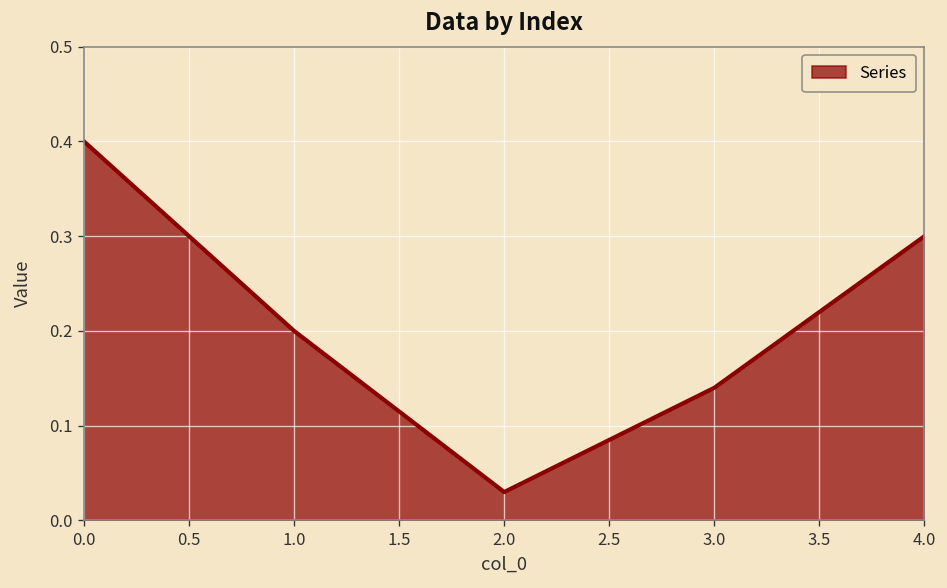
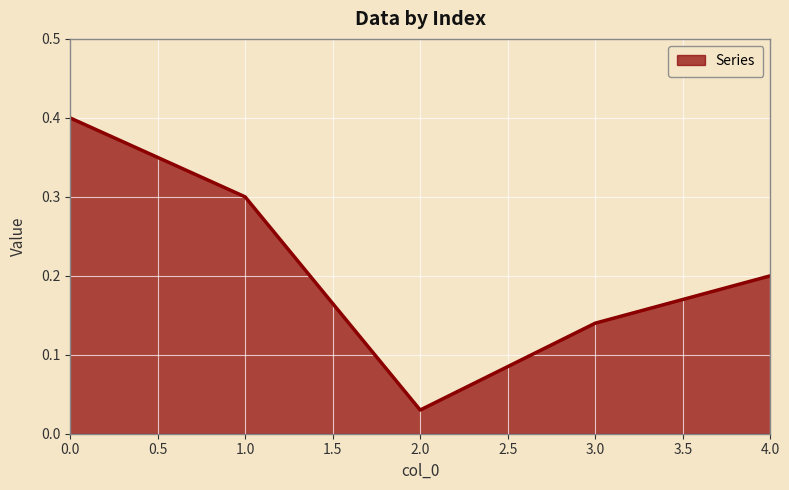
1.0: 0.2 -> 0.3
4.0: 0.3 -> 0.2
